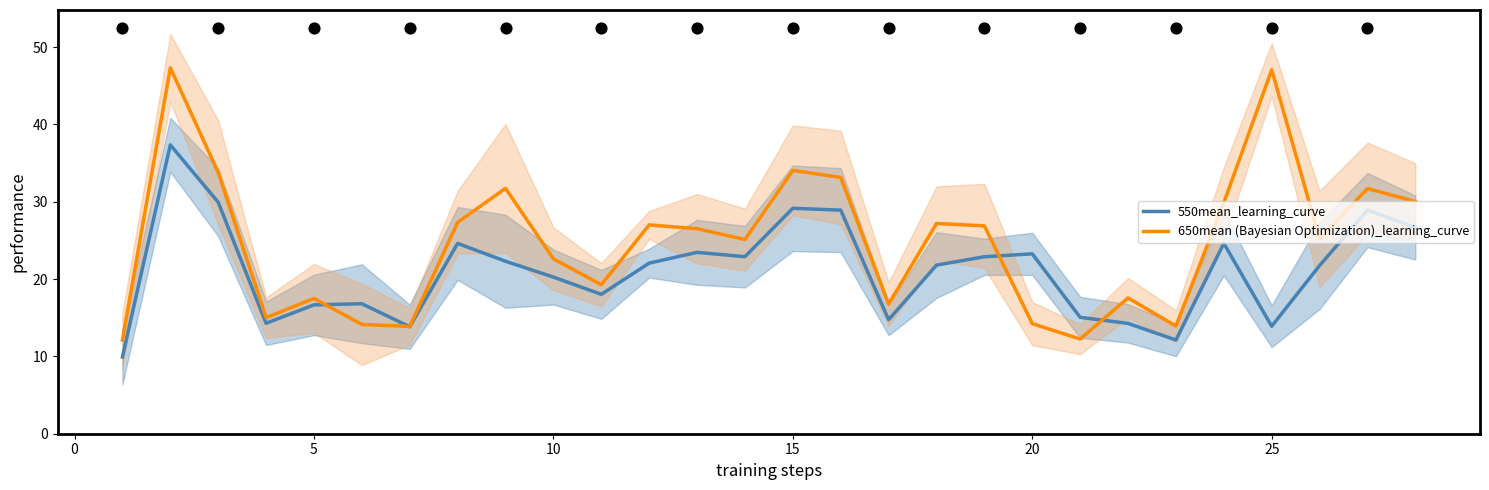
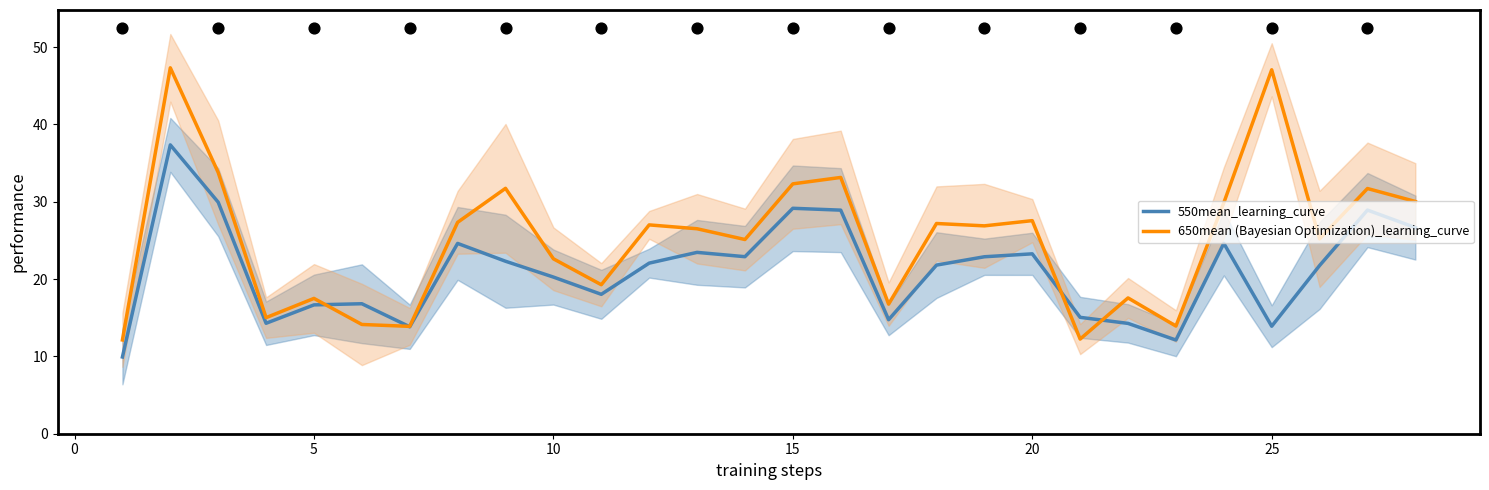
650mean (Bayesian Optimization)_learning_curve, 15: 34 -> 32
650mean (Bayesian Optimization)_learning_curve, 20: 14 -> 28
